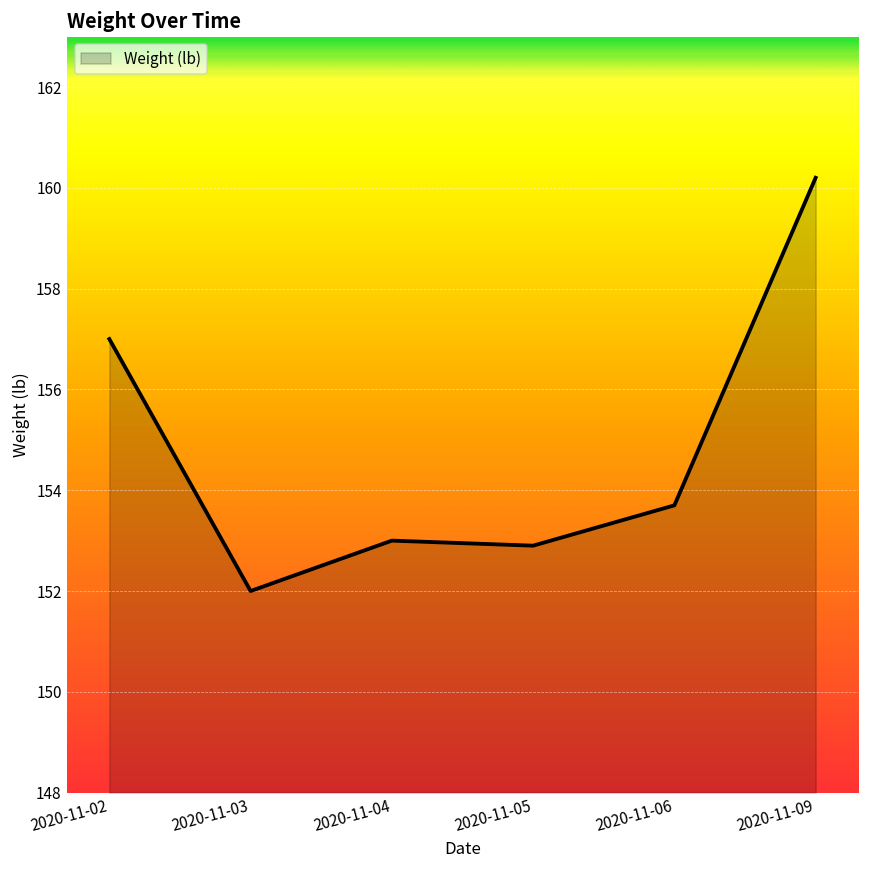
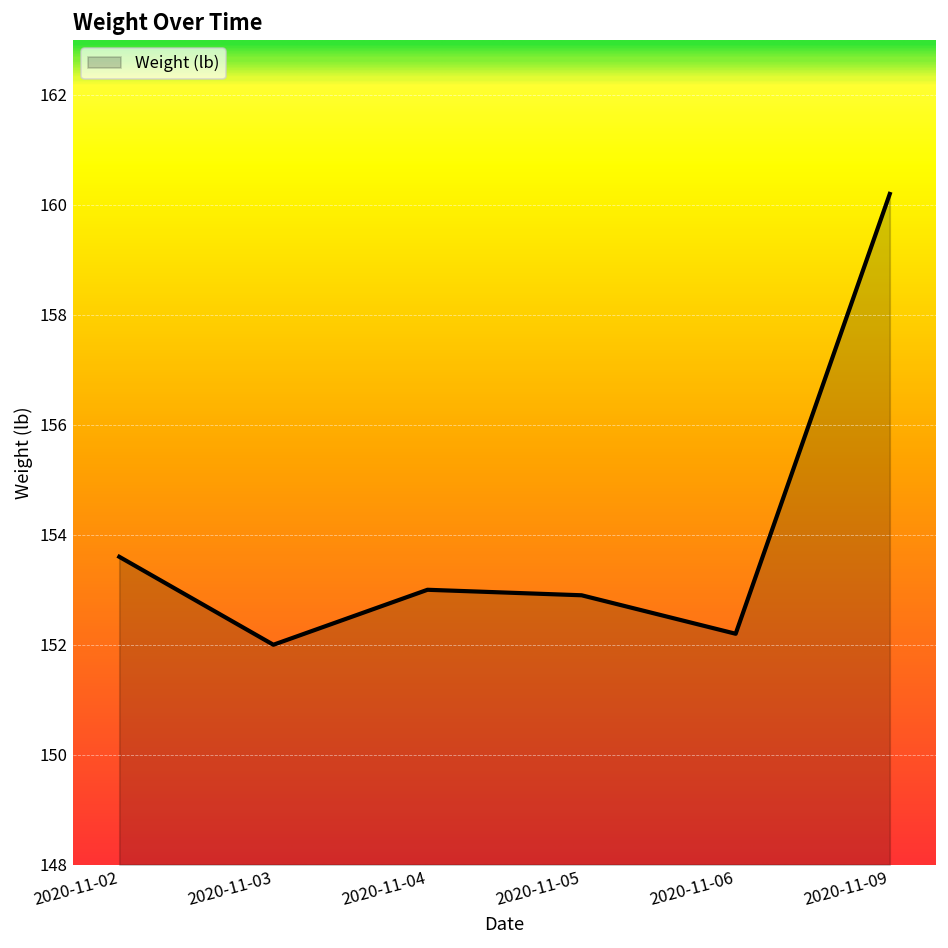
2020-11-02: 157.0 -> 153.6
2020-11-06: 153.7 -> 152.2
